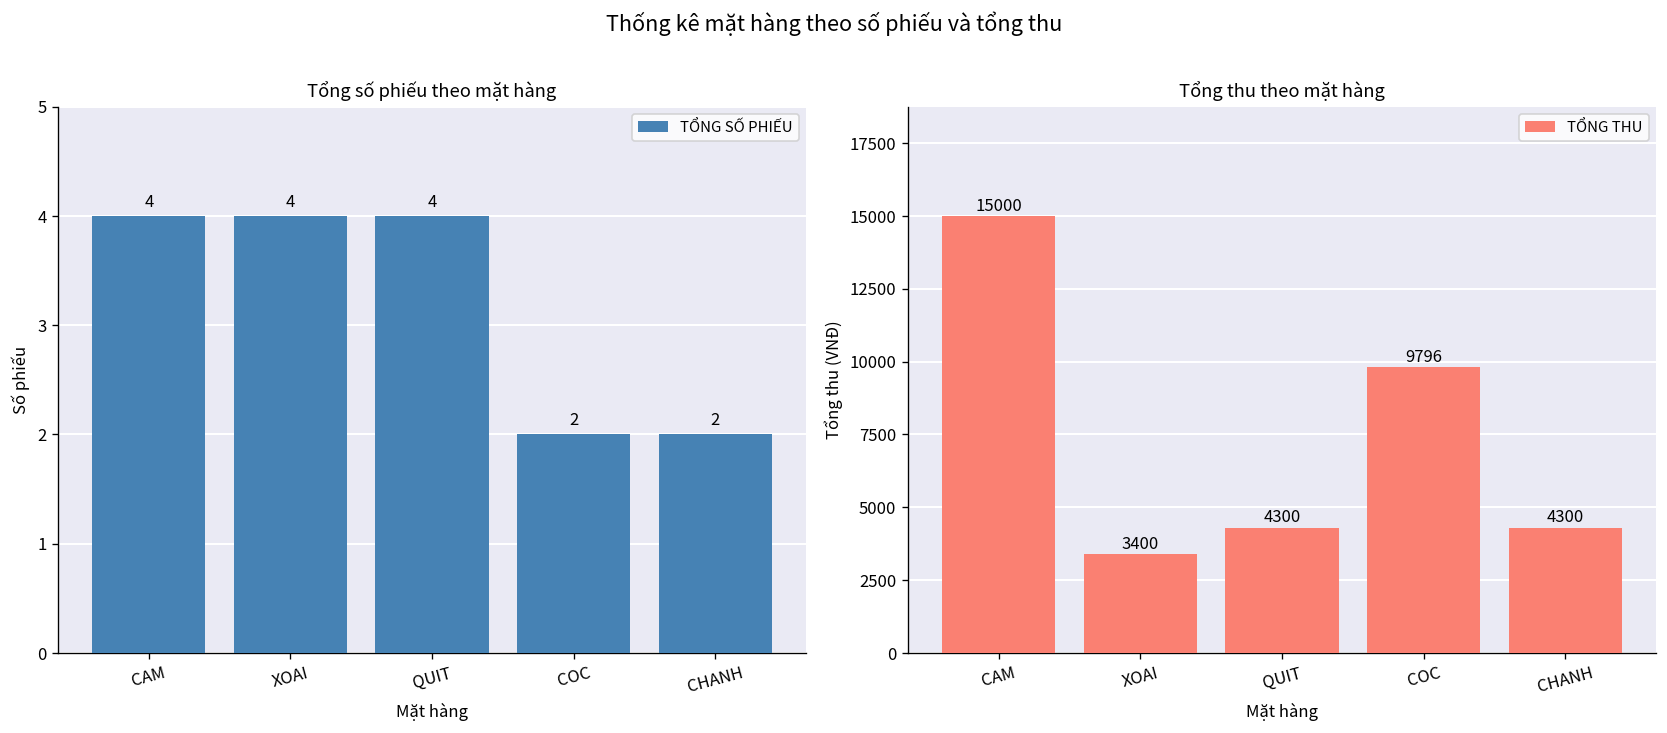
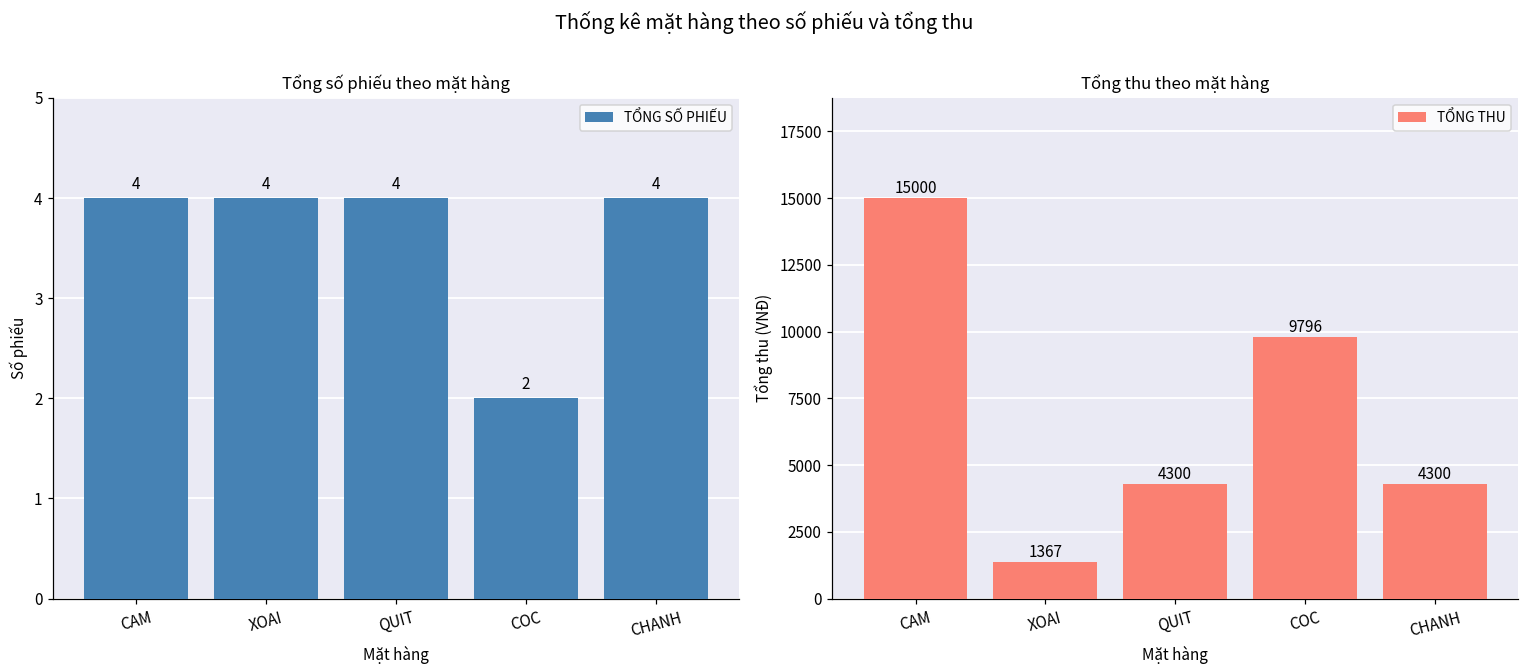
Tổng số phiếu theo mặt hàng, CHANH: 2 -> 4
Tổng thu theo mặt hàng, XOAI: 3400 -> 1367
